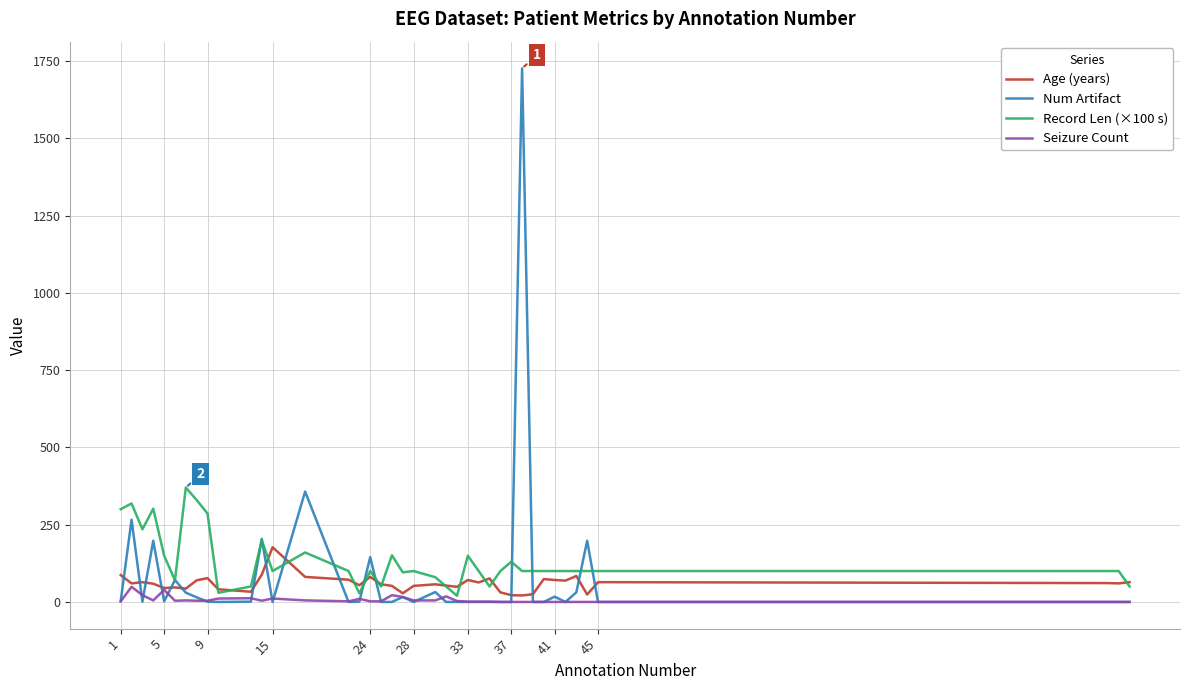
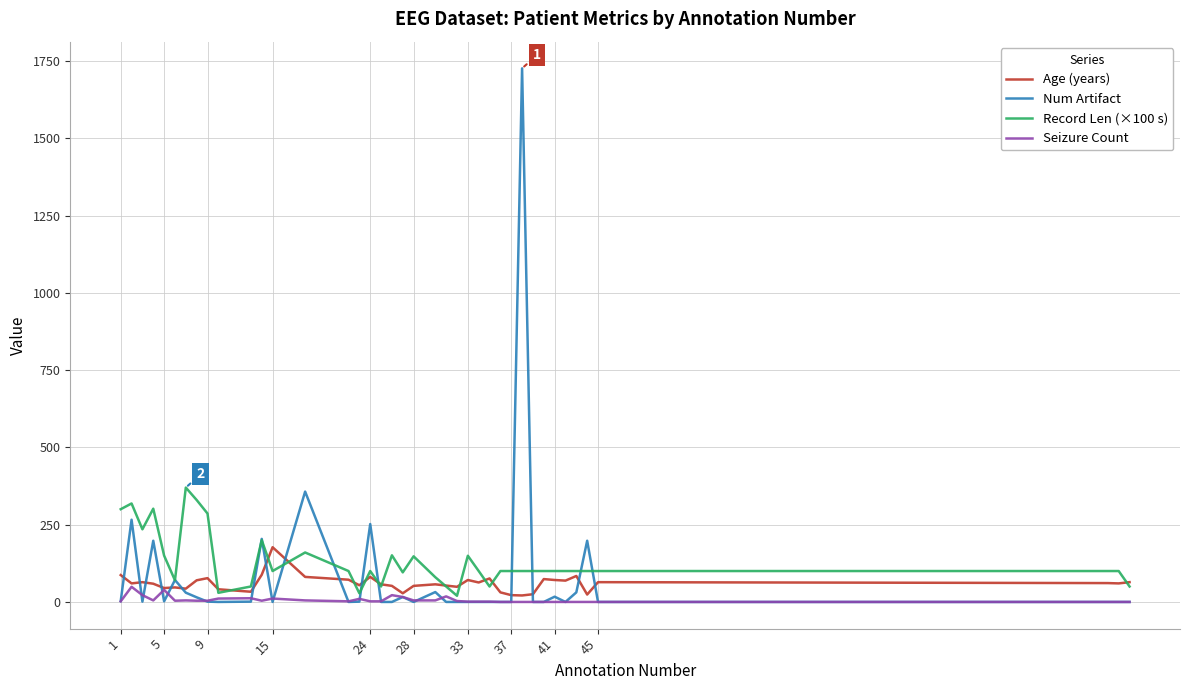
Num Artifact, 24: 150 -> 250
Record Len (×100 s), 28: 100 -> 150
Record Len (×100 s), 37: 130 -> 100
